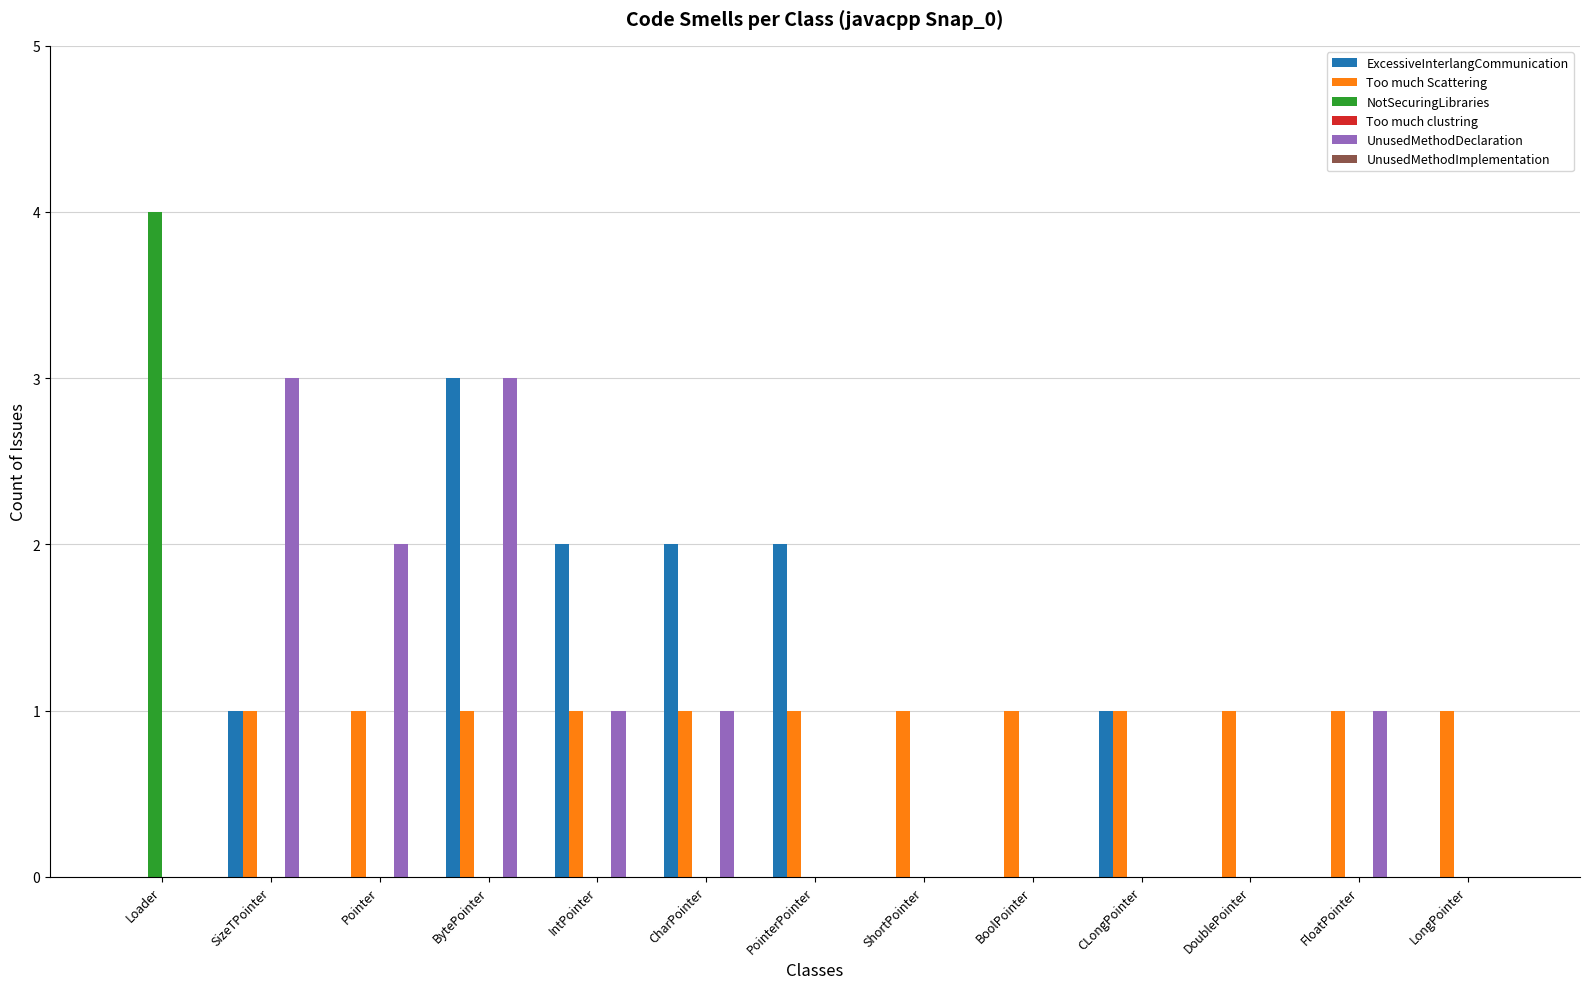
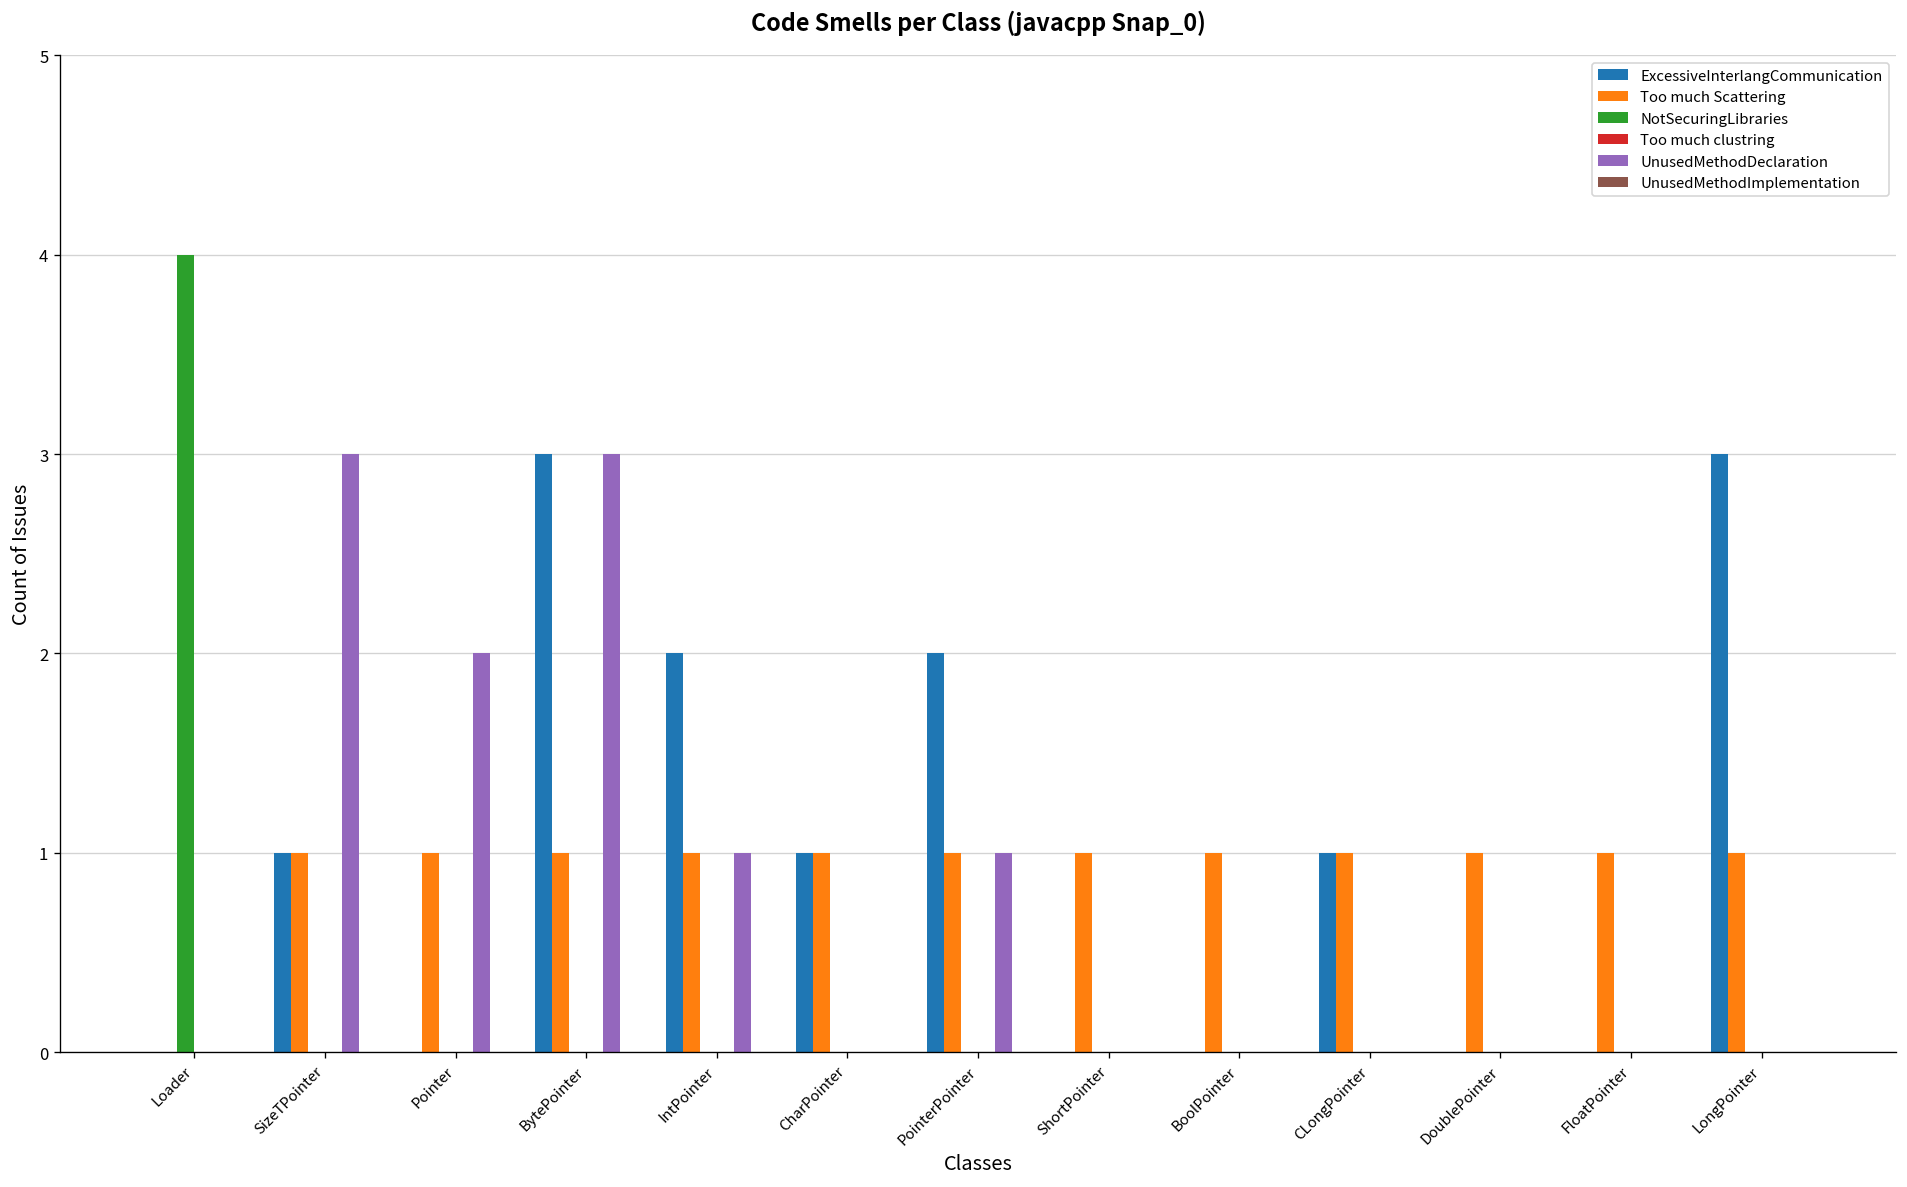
ExcessiveInterlangCommunication, CharPointer: 2 -> 1
UnusedMethodDeclaration, CharPointer: 1 -> 0
UnusedMethodDeclaration, PointerPointer: 0 -> 1
UnusedMethodDeclaration, FloatPointer: 1 -> 0
ExcessiveInterlangCommunication, LongPointer: 0 -> 3
